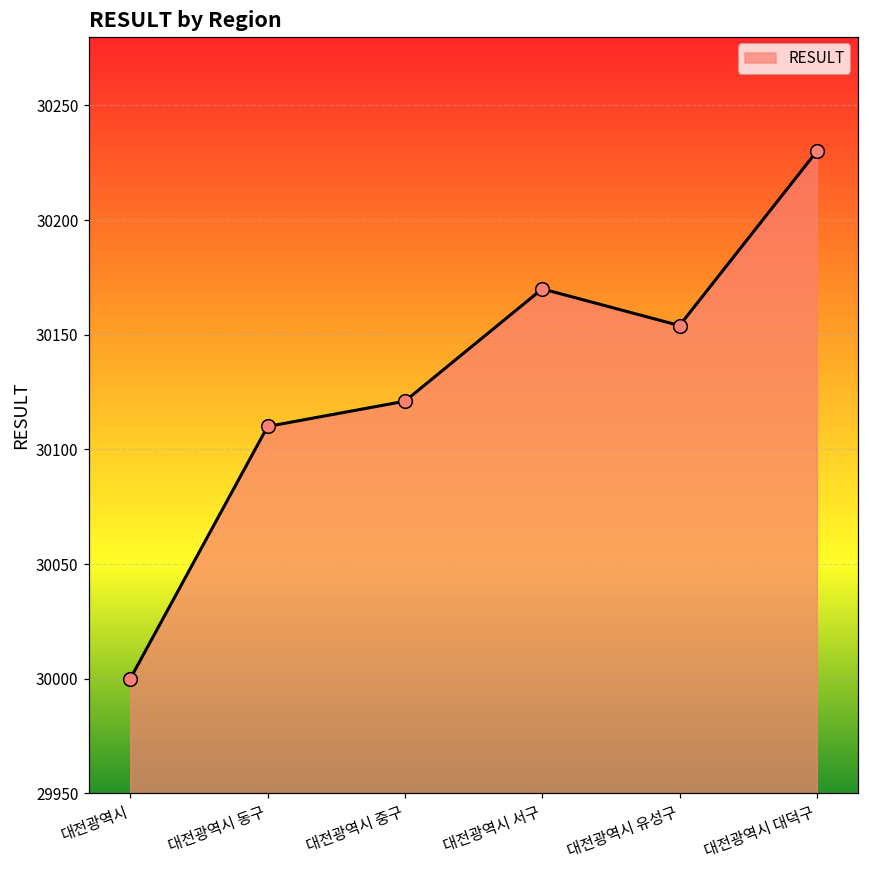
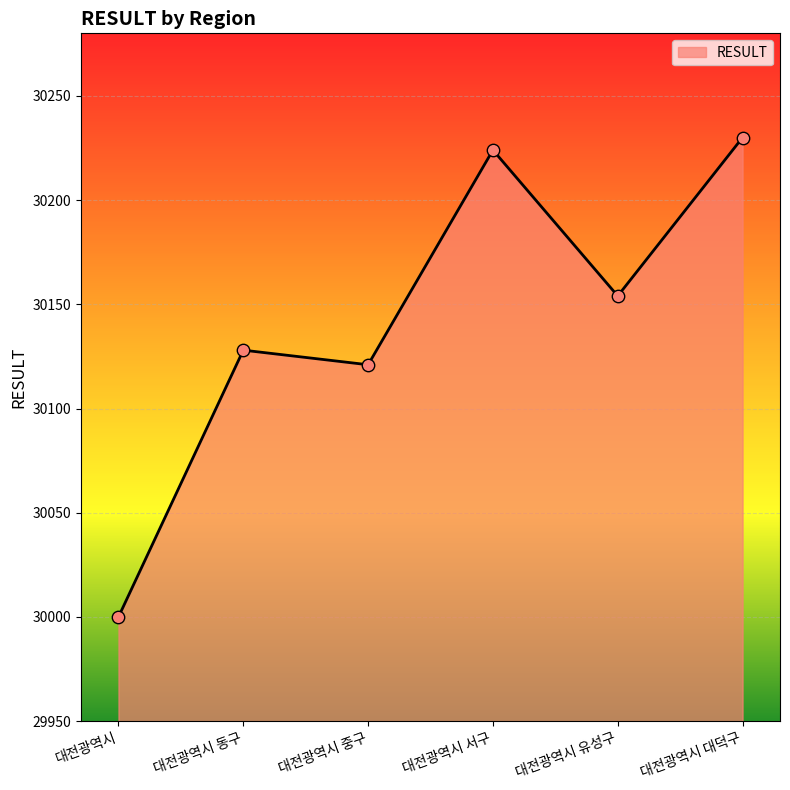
대전광역시 동구: 30110 -> 30128
대전광역시 서구: 30170 -> 30224
